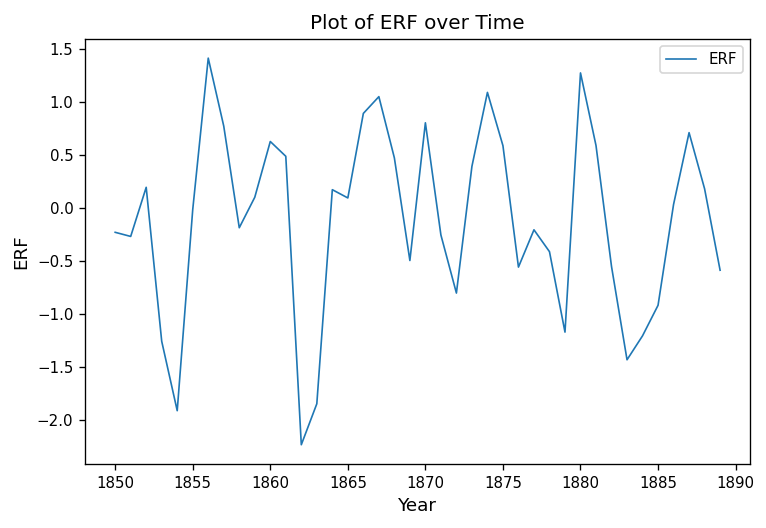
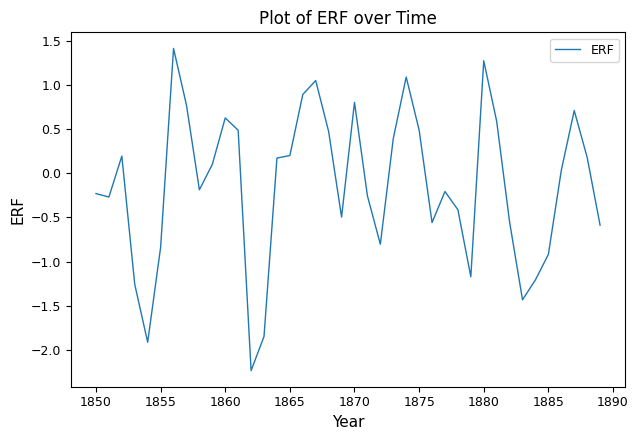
1855: 0.0 -> -0.8
1865: 0.1 -> 0.2
1875: 0.6 -> 0.5
